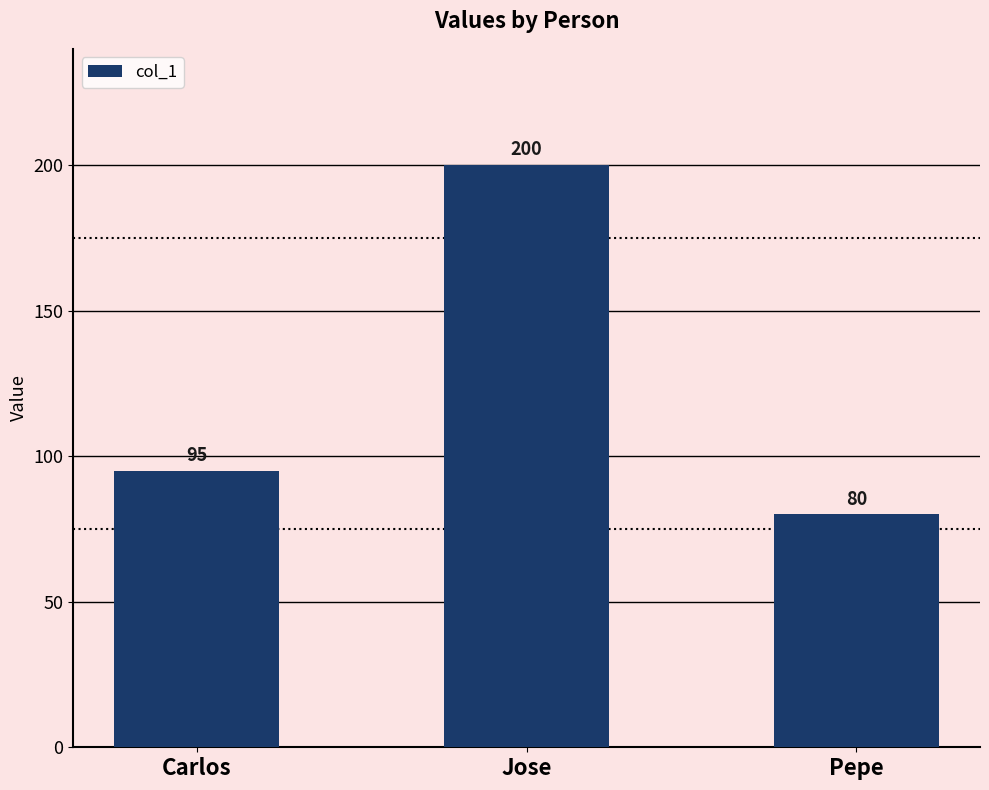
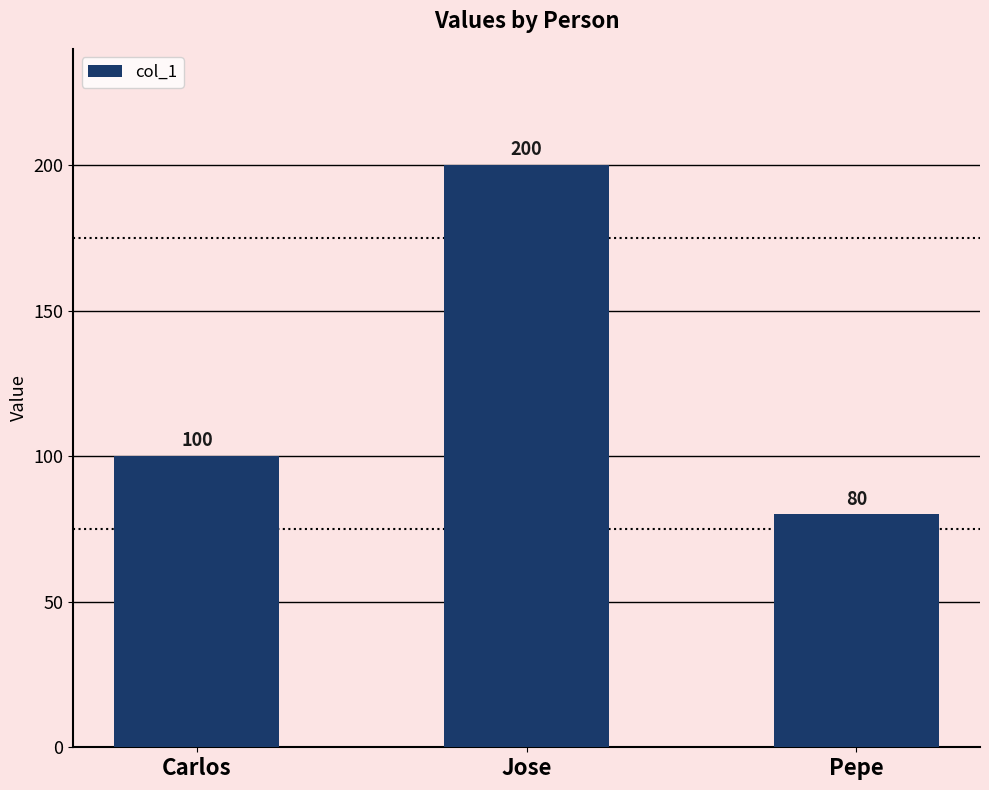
Carlos: 95 -> 100
